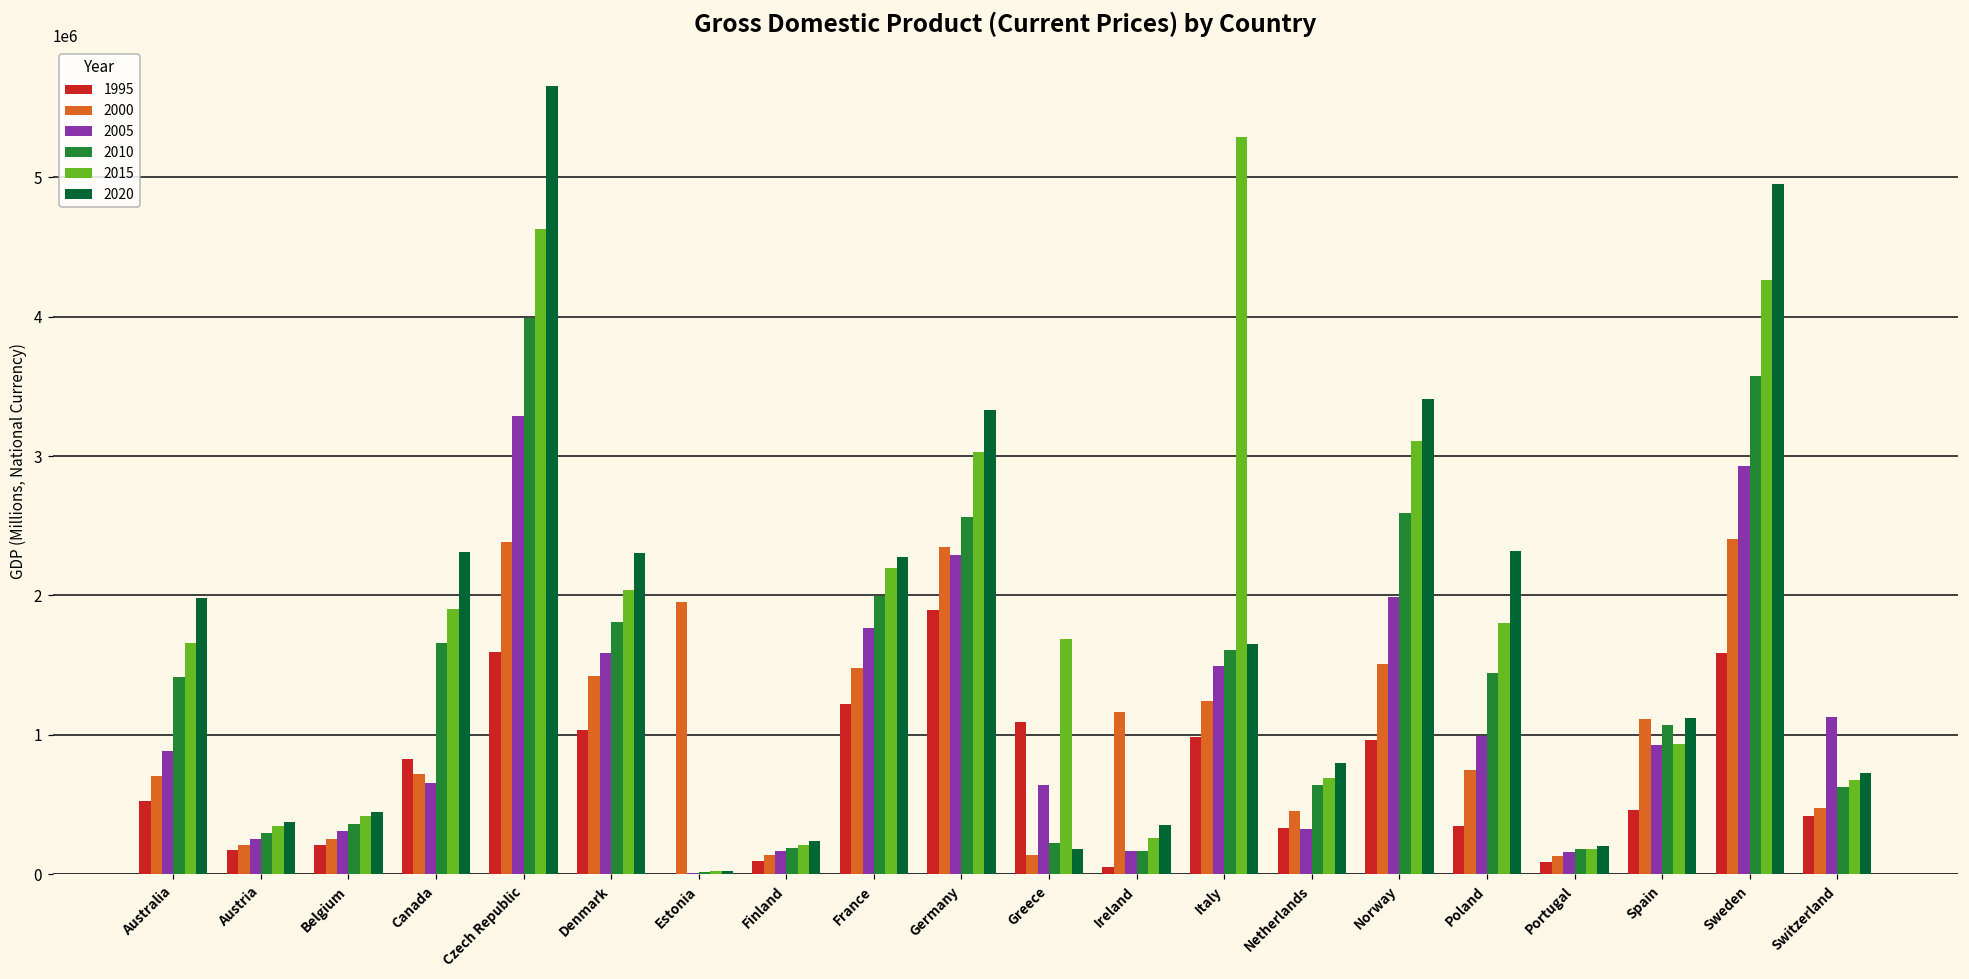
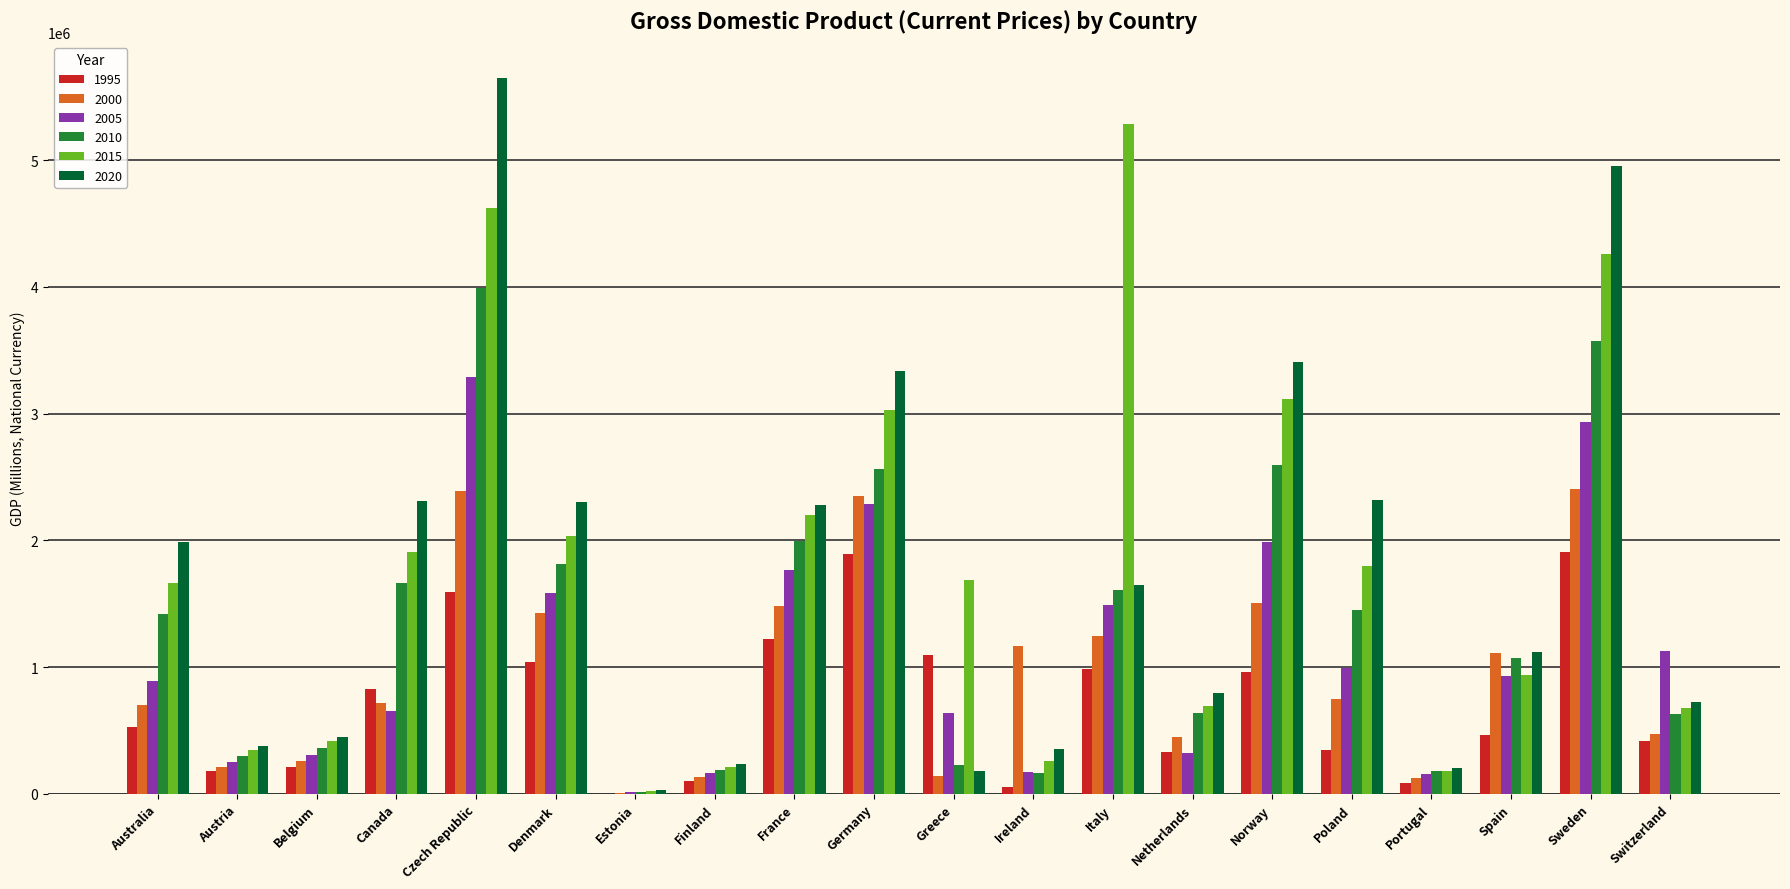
2000, Estonia: 1950000 -> 10000
1995, Sweden: 1590000 -> 1910000
